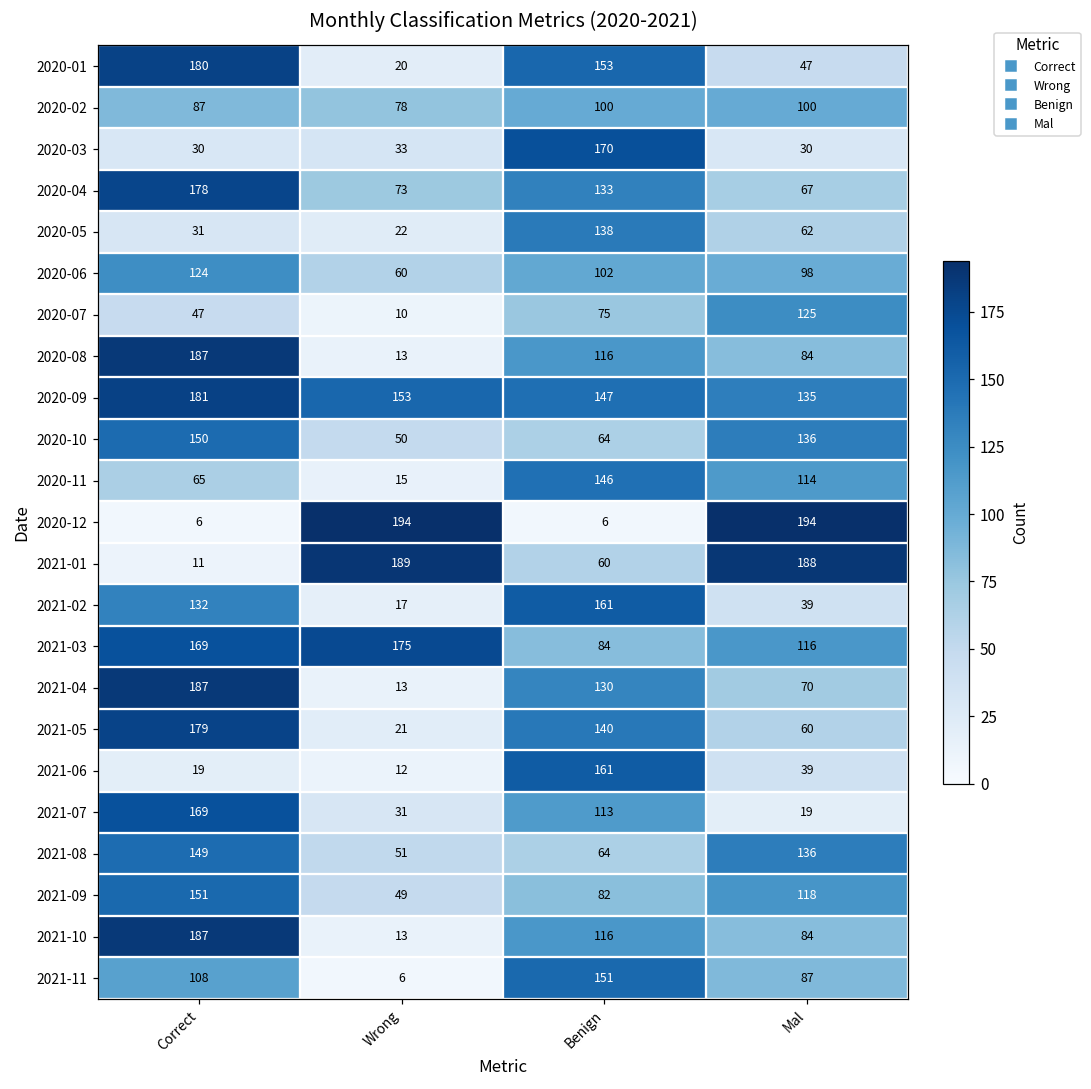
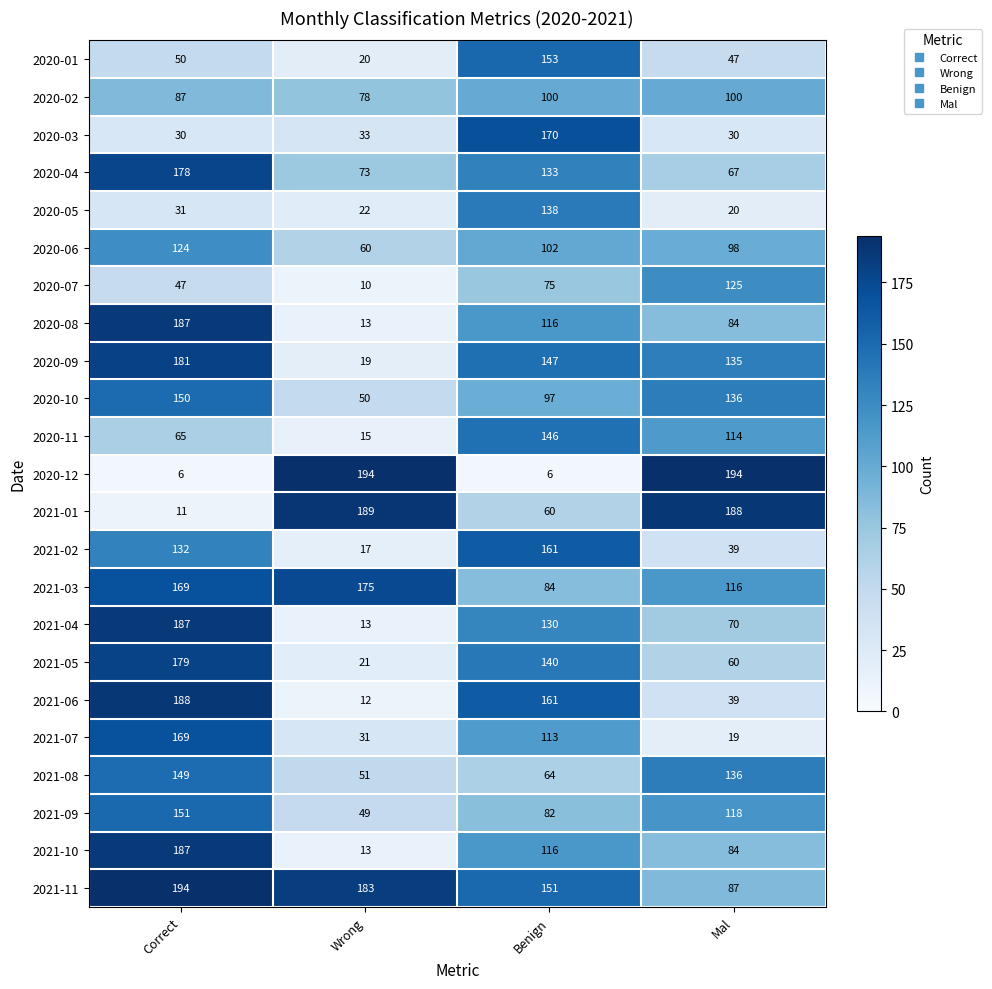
2020-01, Correct: 180 -> 50
2020-05, Mal: 62 -> 20
2020-09, Wrong: 153 -> 19
2020-10, Benign: 64 -> 97
2021-06, Correct: 19 -> 188
2021-11, Correct: 108 -> 194
2021-11, Wrong: 6 -> 183
